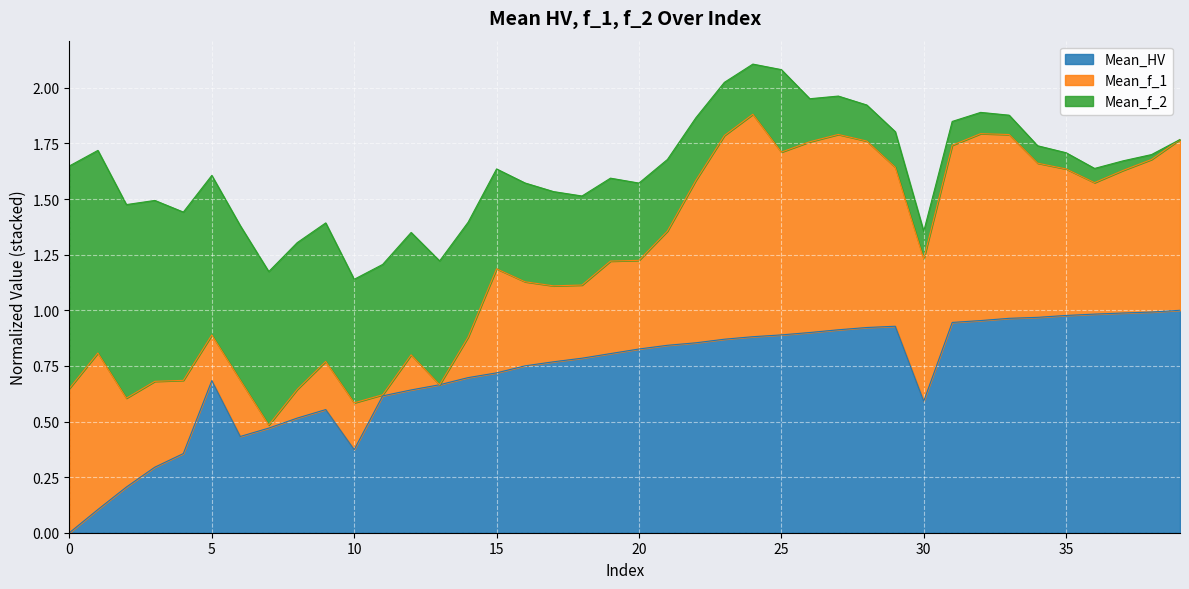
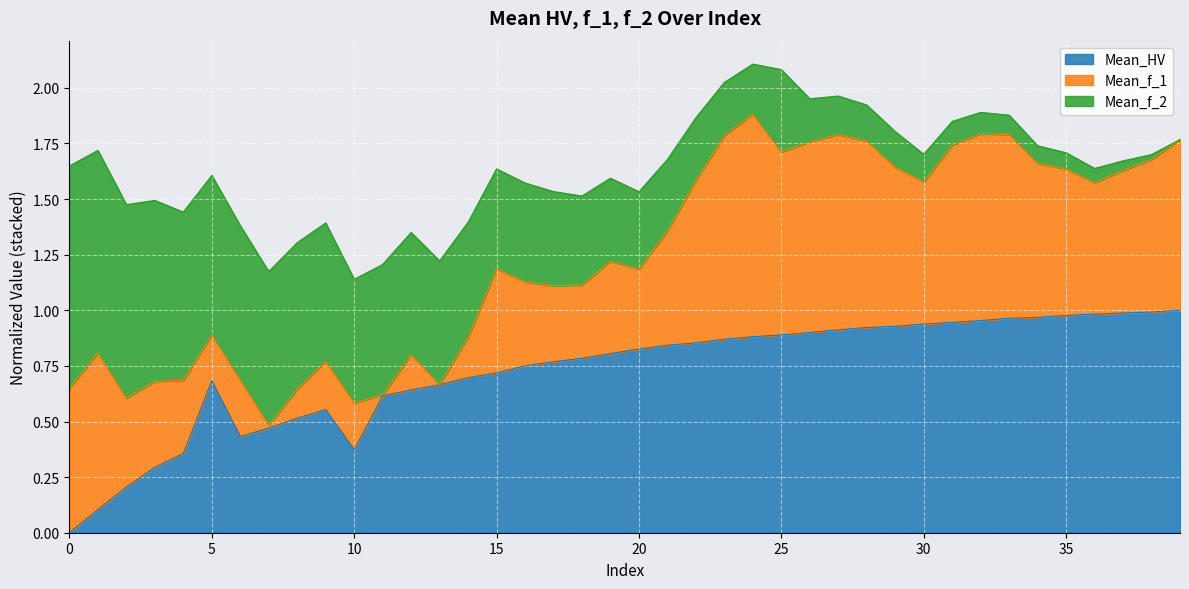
Mean_f_1, 20: 0.40 -> 0.36
Mean_HV, 30: 0.59 -> 0.94
